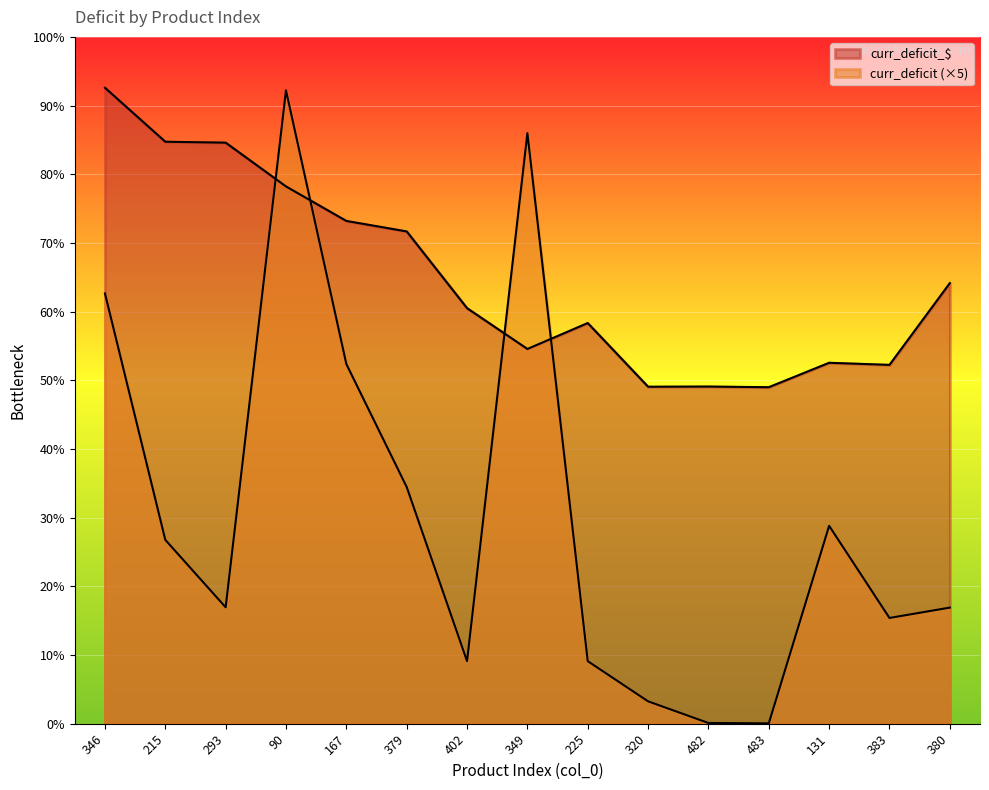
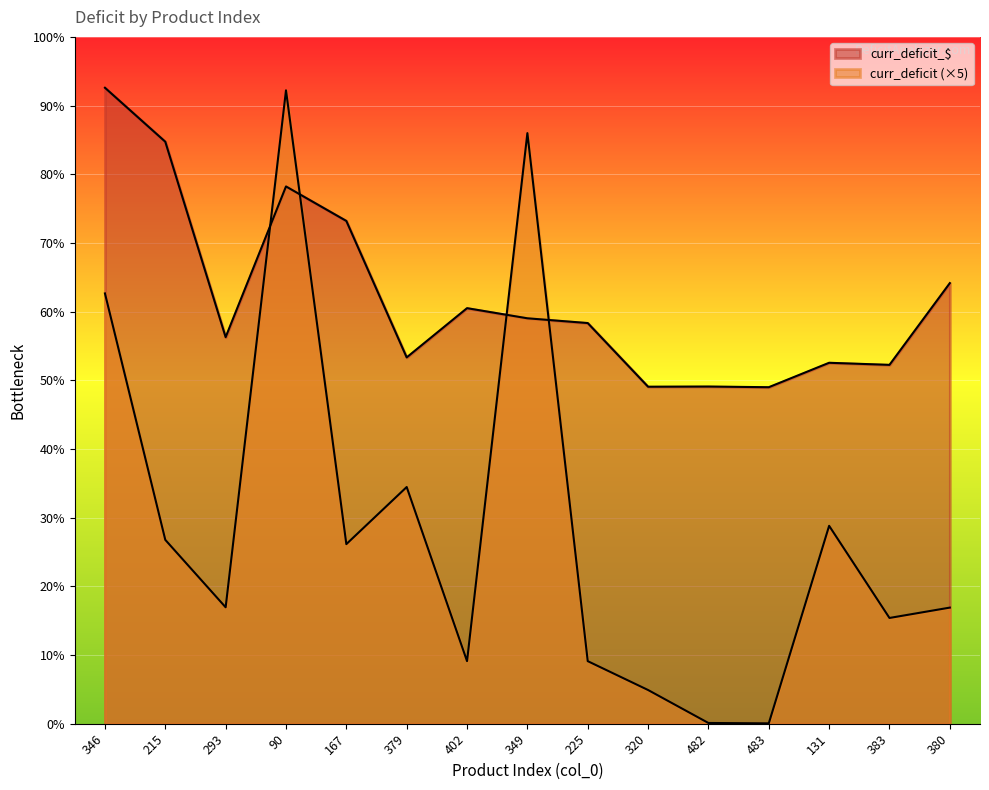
curr_deficit_$, 293: 85% -> 56%
curr_deficit (×5), 167: 52% -> 26%
curr_deficit_$, 379: 72% -> 53%
curr_deficit_$, 349: 55% -> 59%
curr_deficit (×5), 320: 3% -> 5%
